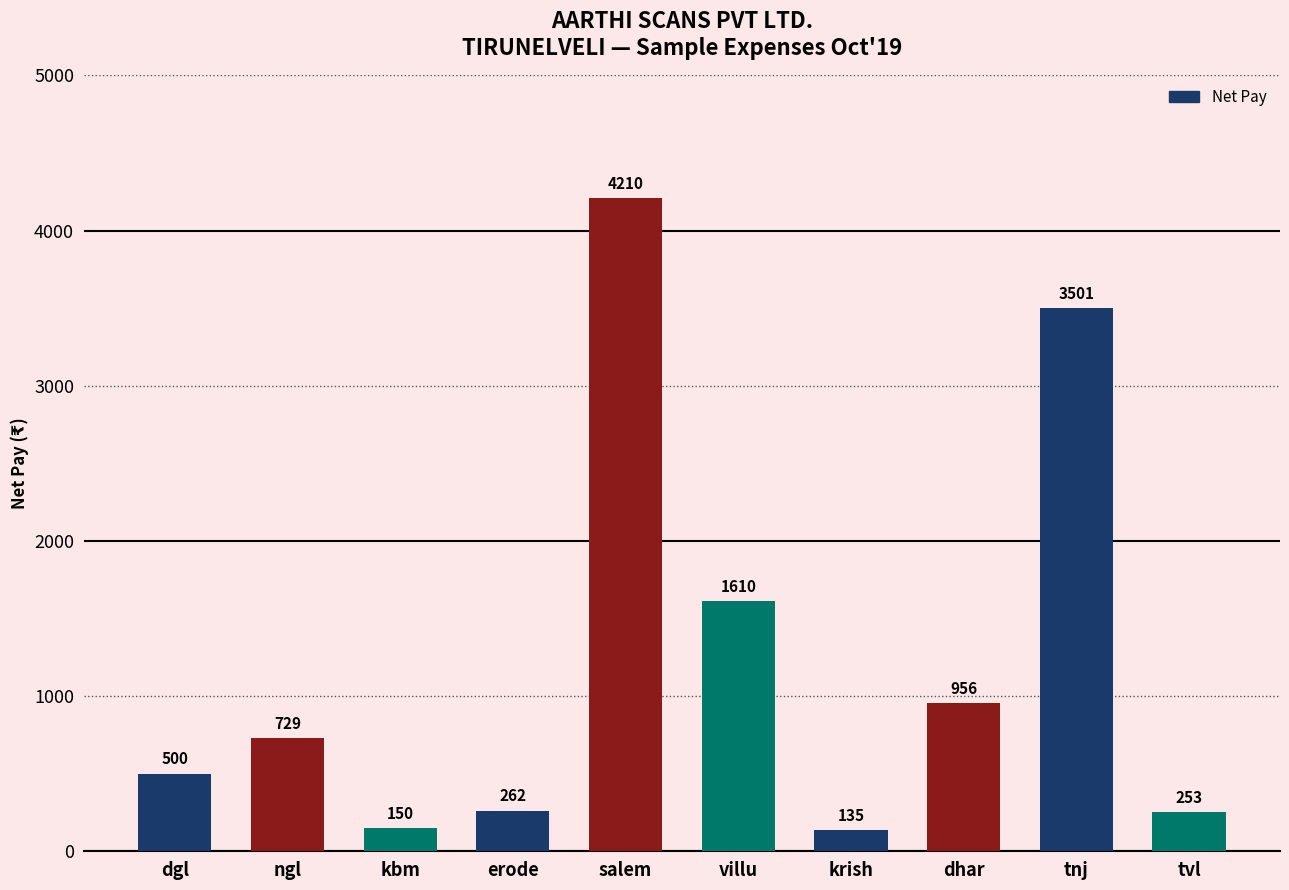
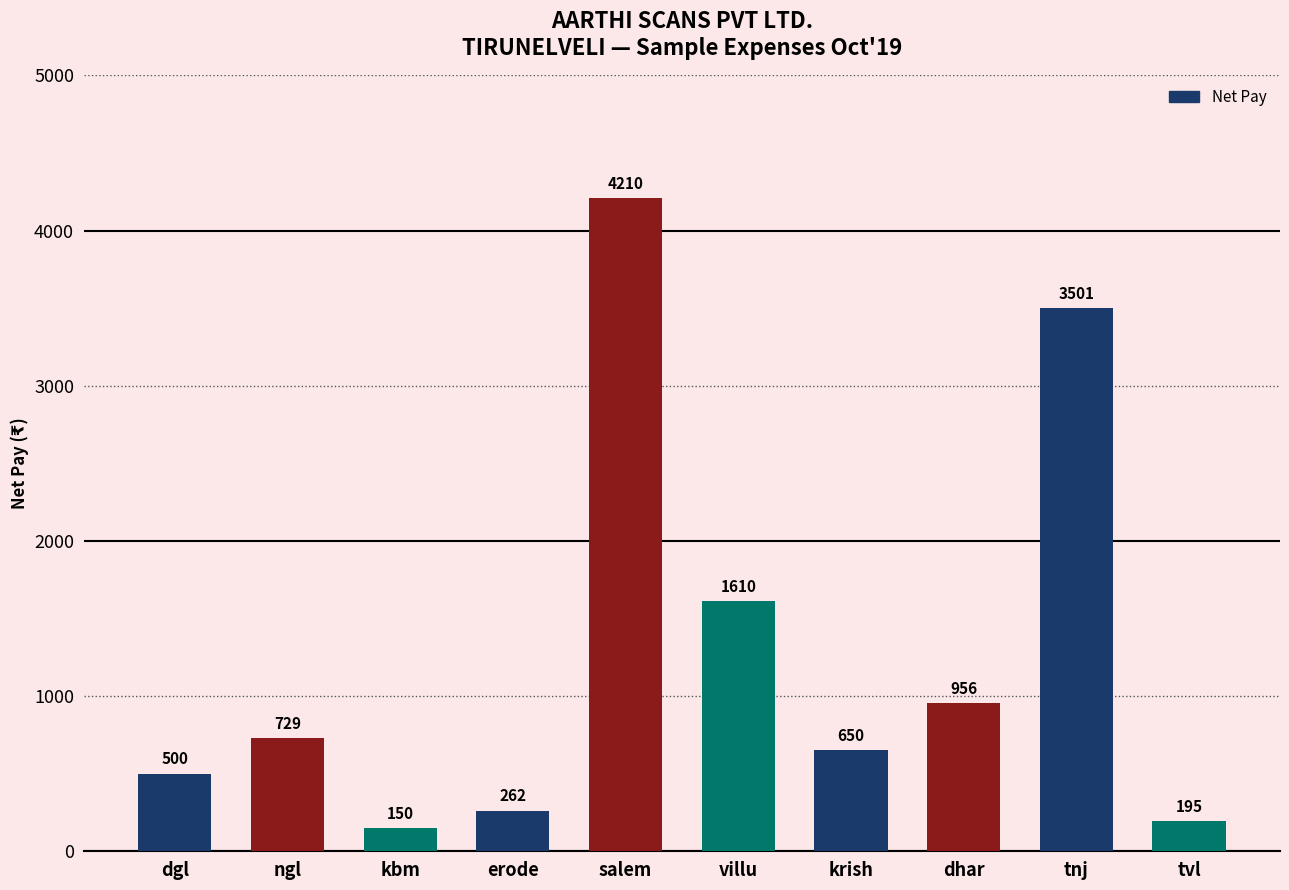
krish: 135 -> 650
tvl: 253 -> 195
